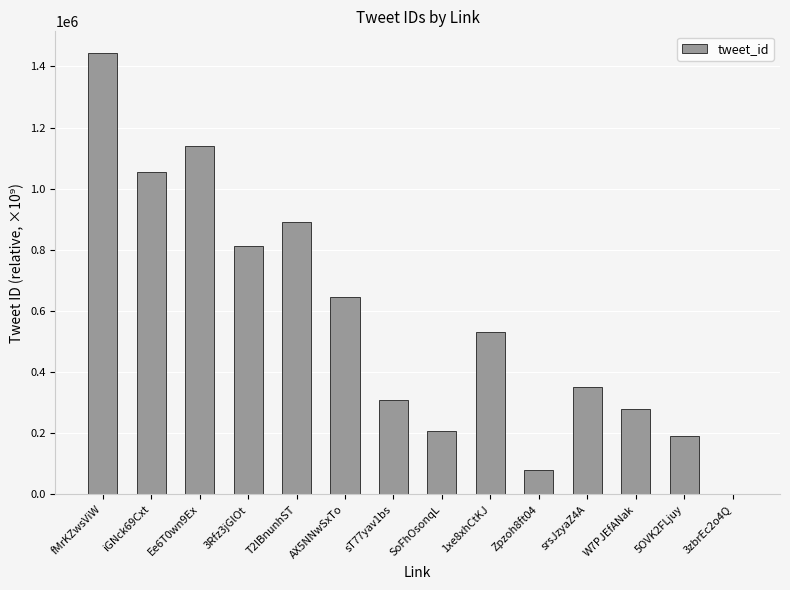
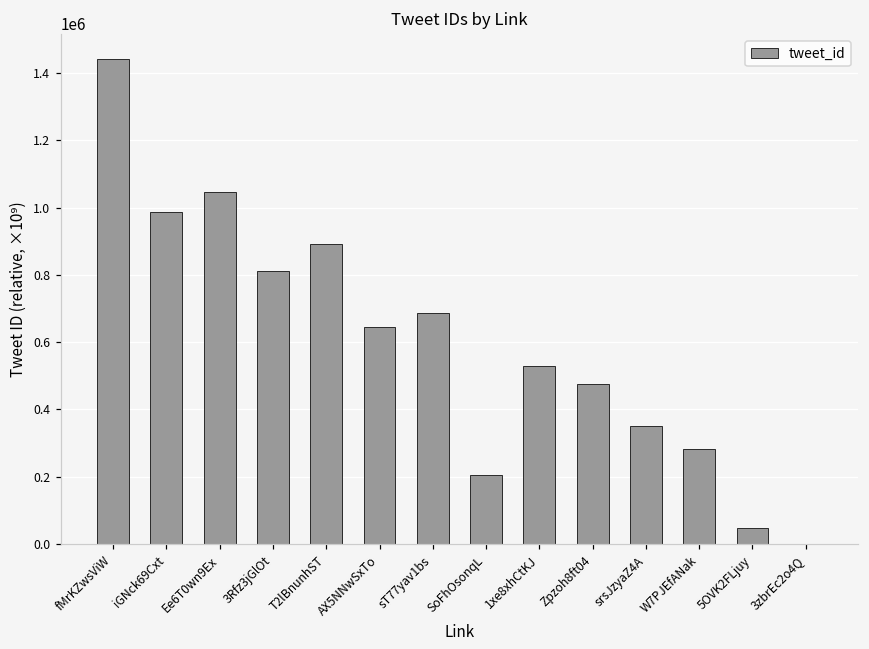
iGNck69Cxt: 1050000 -> 990000
Ee6T0wn9Ex: 1140000 -> 1050000
sT77yav1bs: 310000 -> 690000
Zpzoh8ft04: 80000 -> 480000
5OVK2FLjuy: 190000 -> 50000
